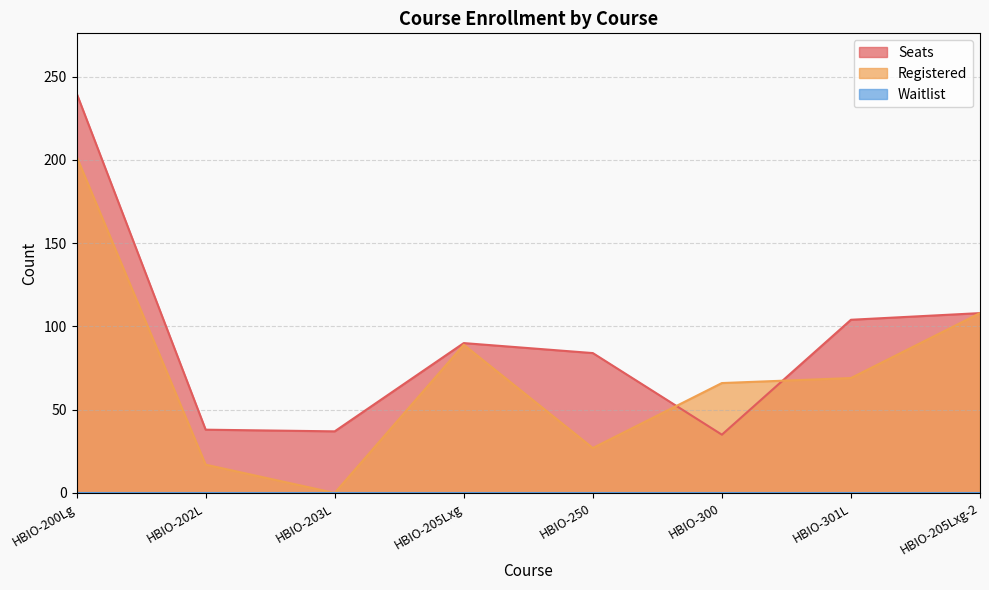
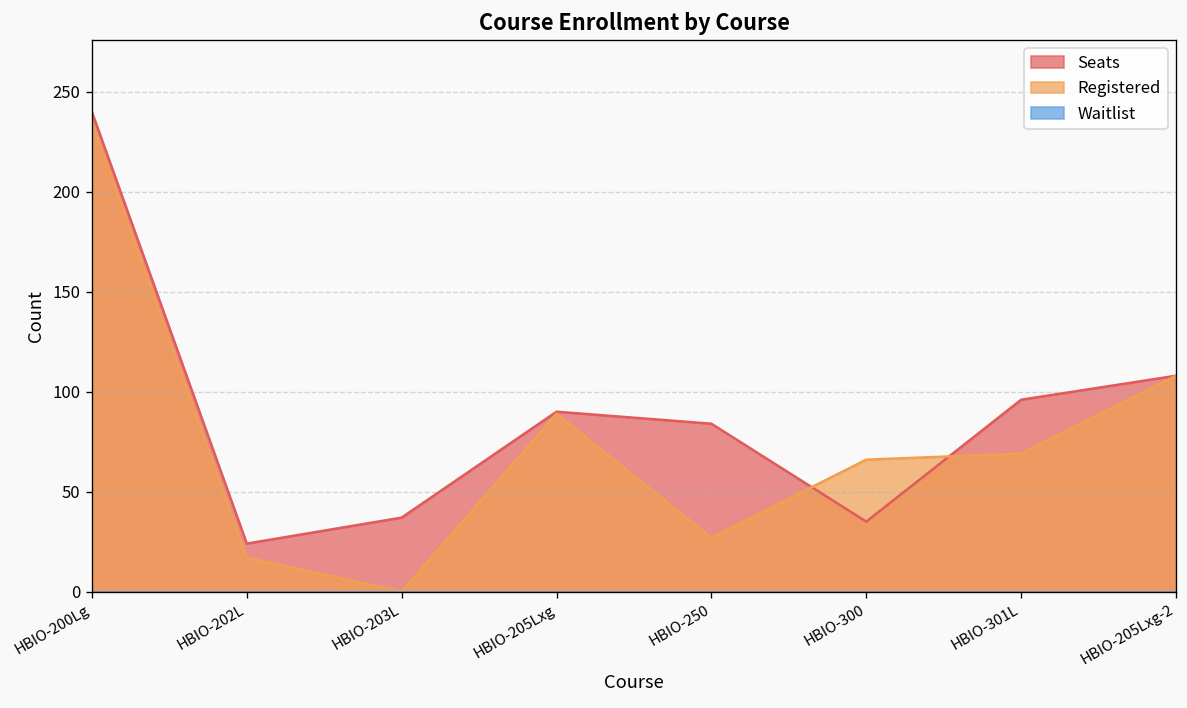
Registered, HBIO-200Lg: 202 -> 235
Seats, HBIO-202L: 38 -> 24
Seats, HBIO-301L: 104 -> 96
